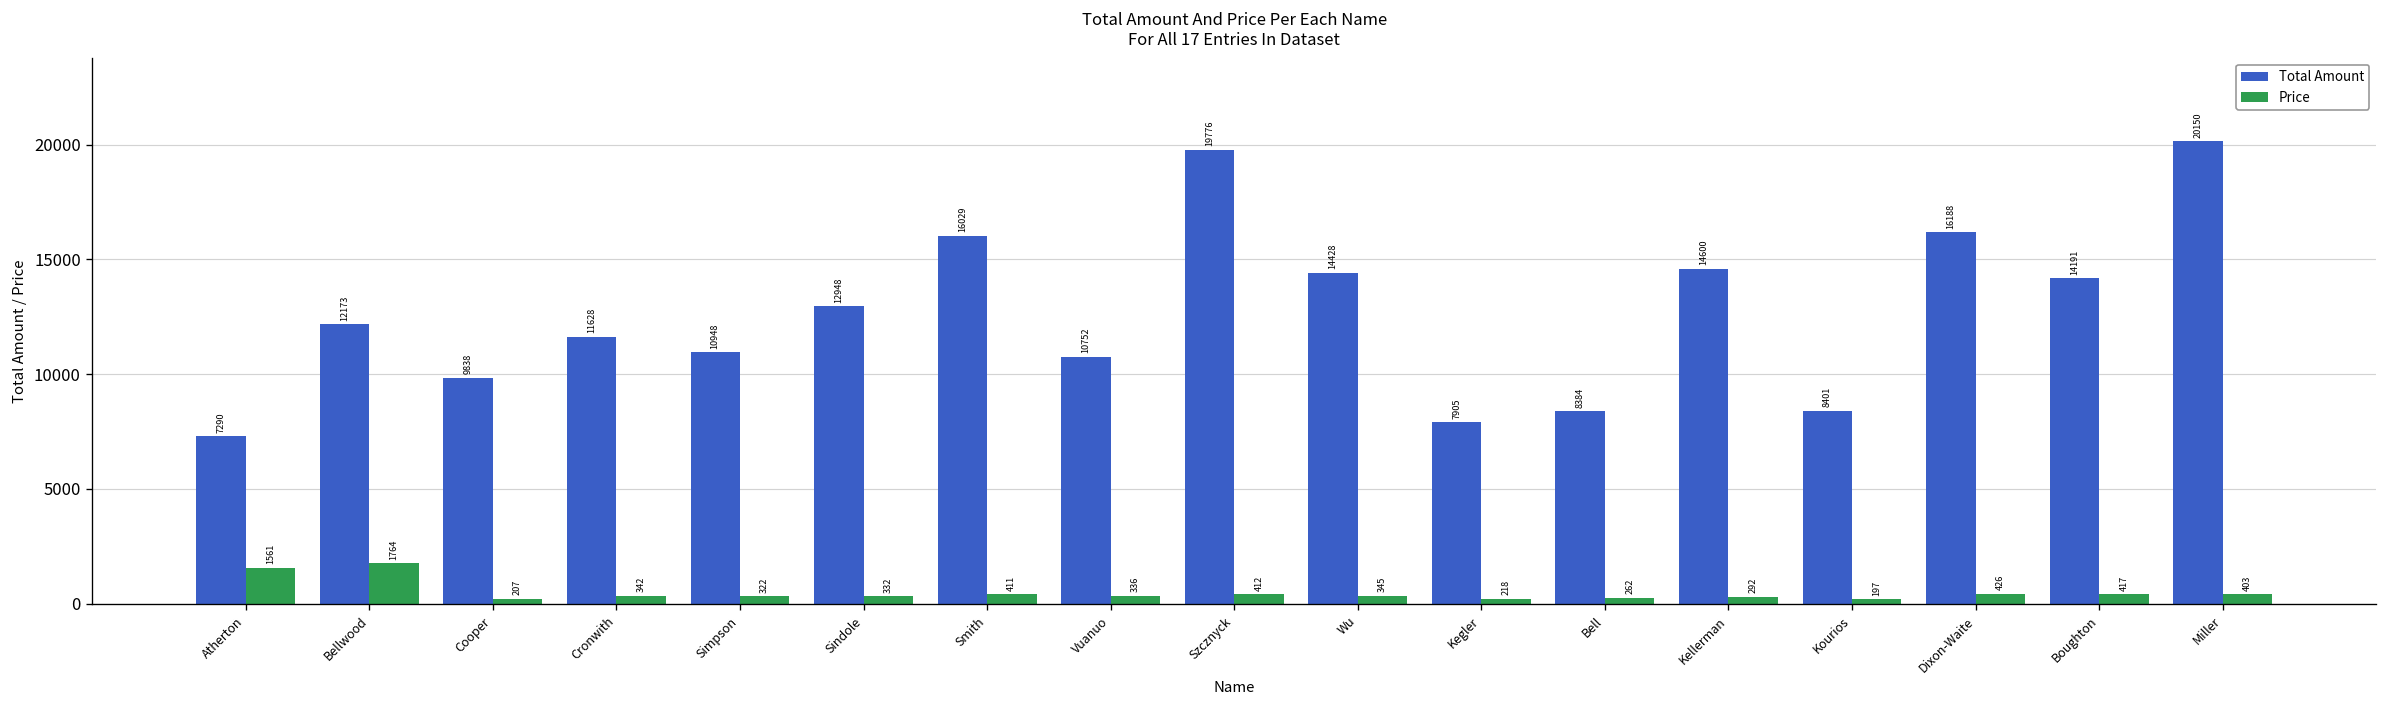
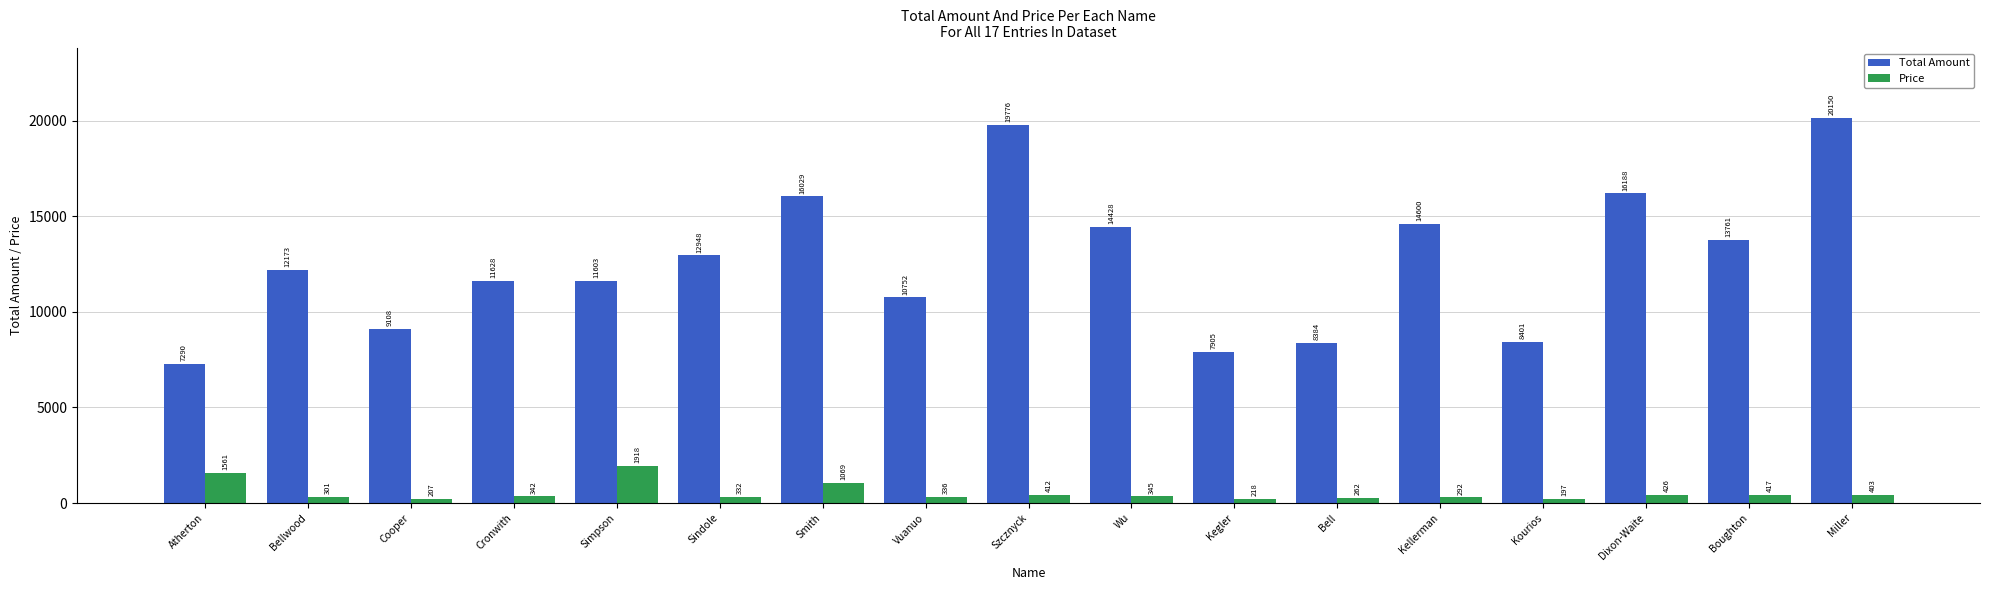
Price, Bellwood: 1764 -> 301
Total Amount, Cooper: 9838 -> 9108
Total Amount, Simpson: 10948 -> 11603
Price, Simpson: 322 -> 1918
Price, Smith: 411 -> 1069
Total Amount, Boughton: 14191 -> 13761
